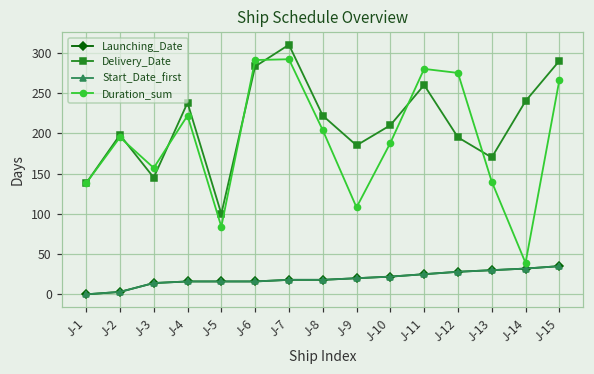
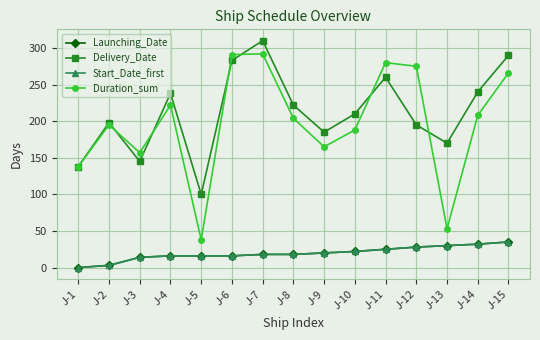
Duration_sum, J-5: 80 -> 40
Duration_sum, J-9: 110 -> 170
Duration_sum, J-13: 140 -> 50
Duration_sum, J-14: 40 -> 210
